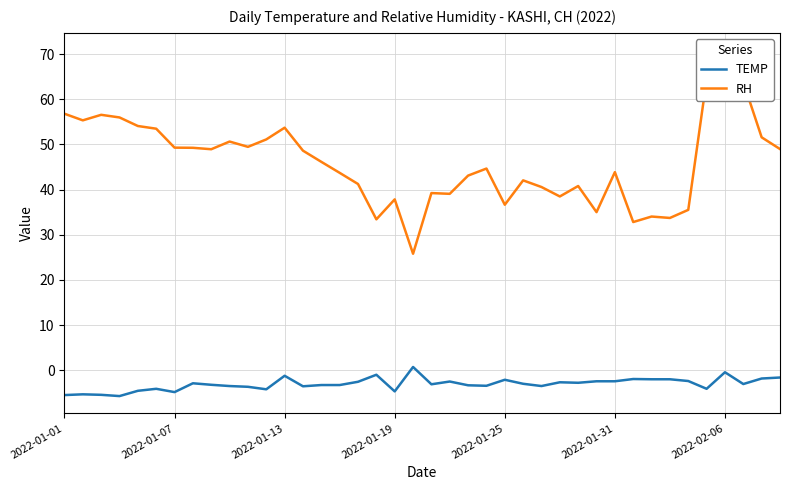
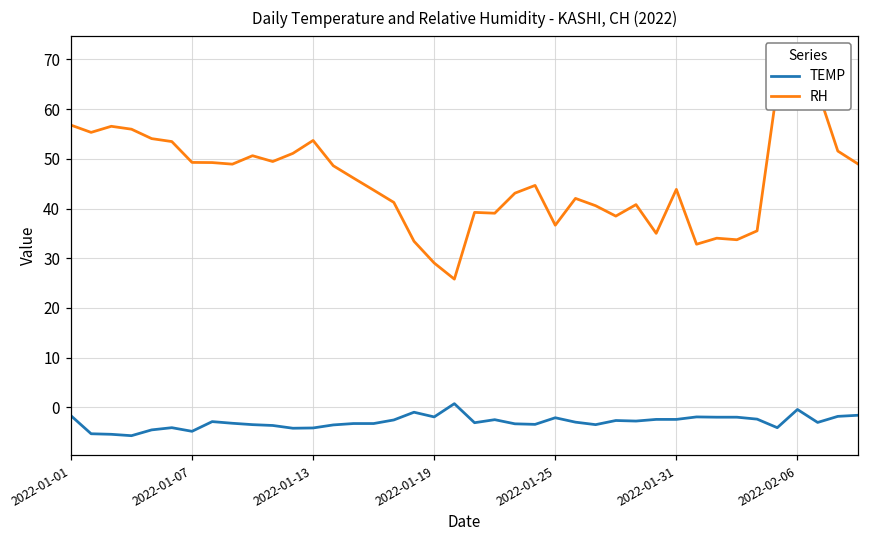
TEMP, 2022-01-01: -5 -> -2
TEMP, 2022-01-13: -1 -> -4
TEMP, 2022-01-19: -5 -> -2
RH, 2022-01-19: 38 -> 29
